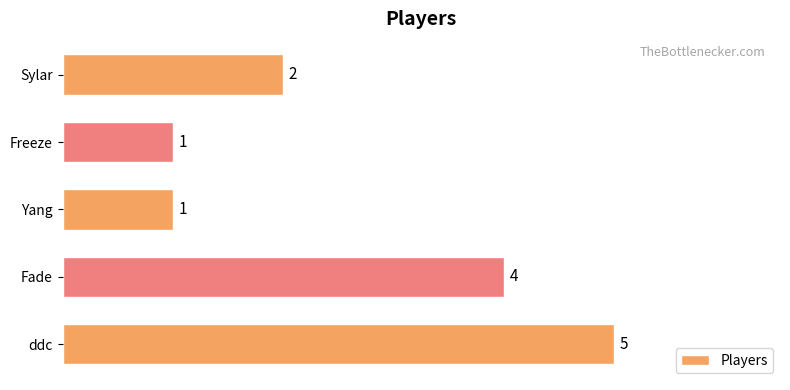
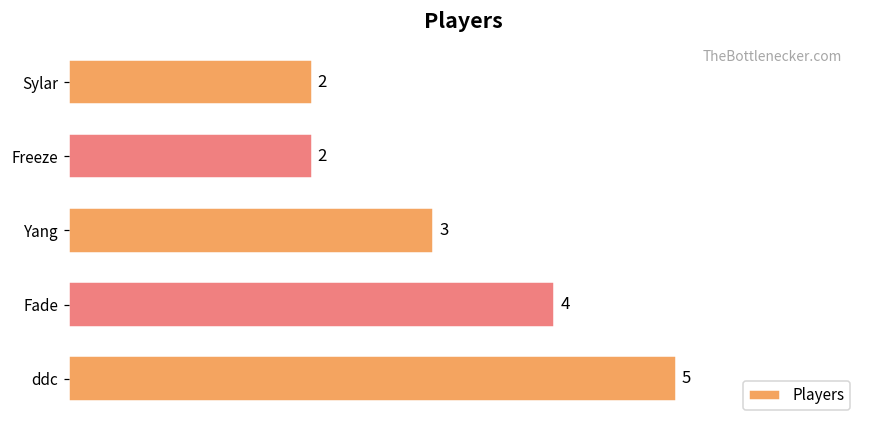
Freeze: 1 -> 2
Yang: 1 -> 3
